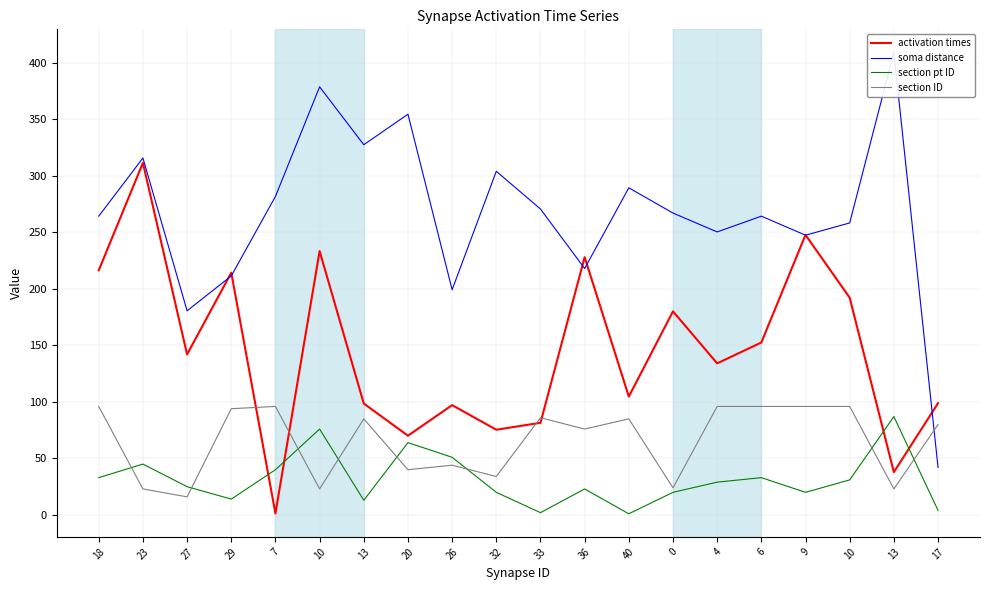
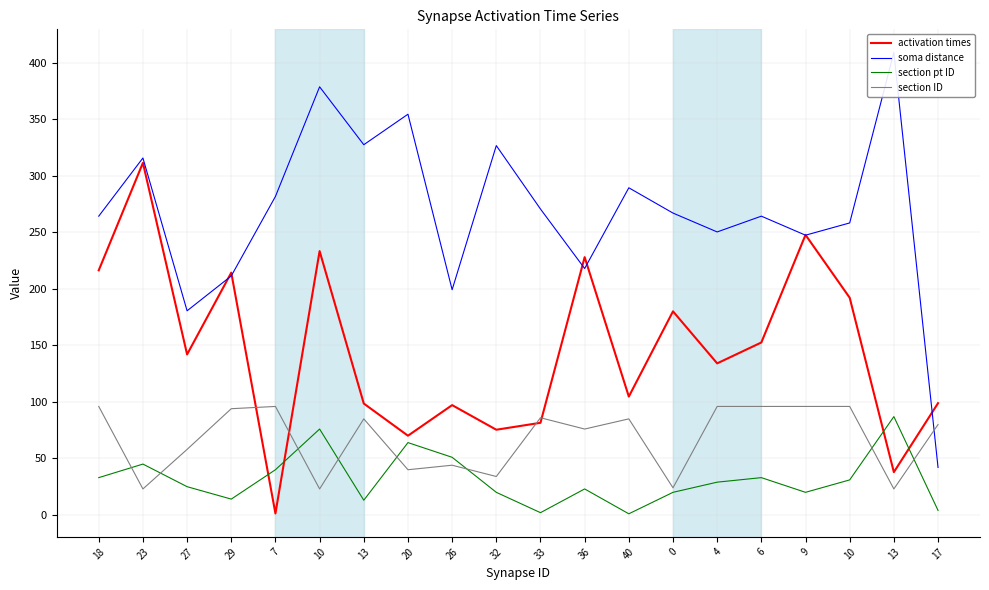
section ID, 27: 16 -> 58
soma distance, 32: 304 -> 327
